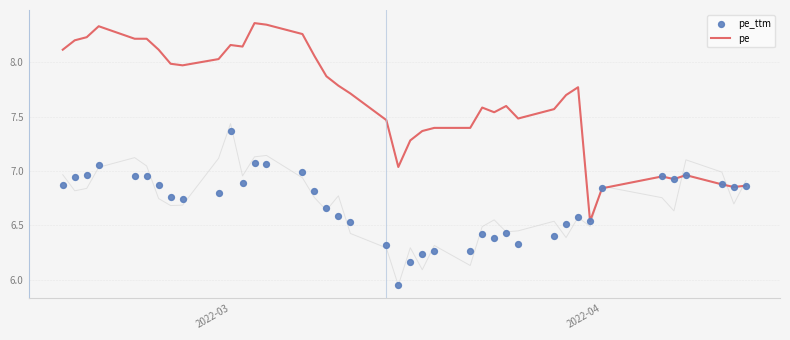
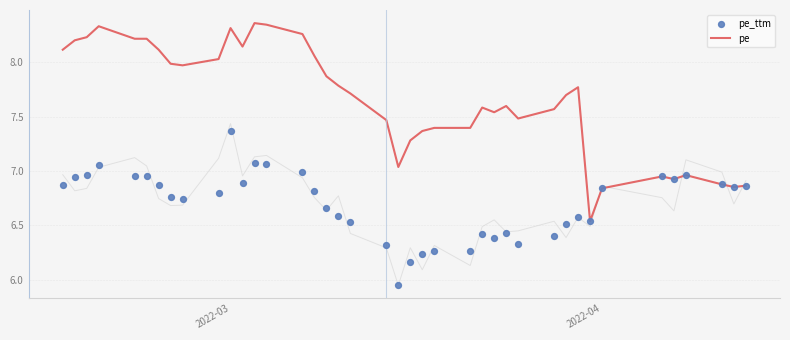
pe, 2022-03: 8.16 -> 8.31
